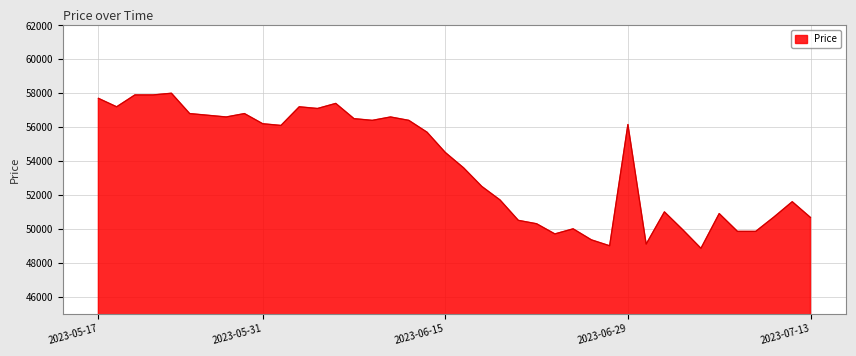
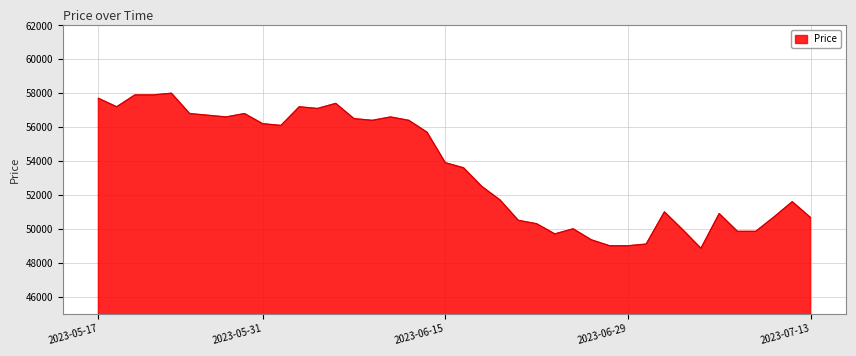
2023-06-15: 54500 -> 53900
2023-06-29: 56200 -> 49000
